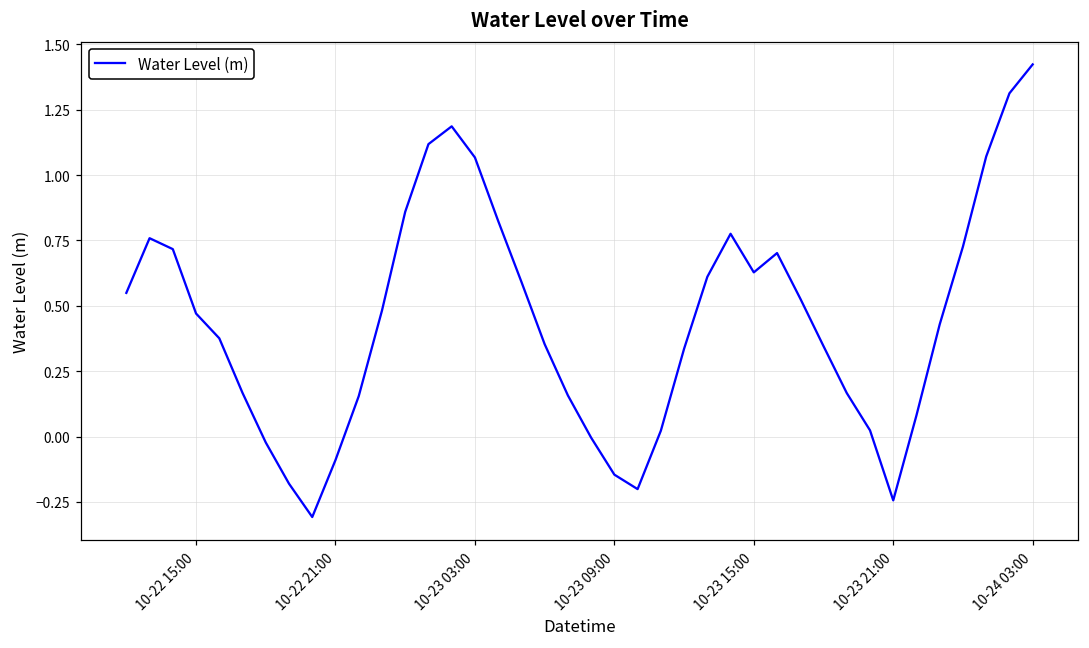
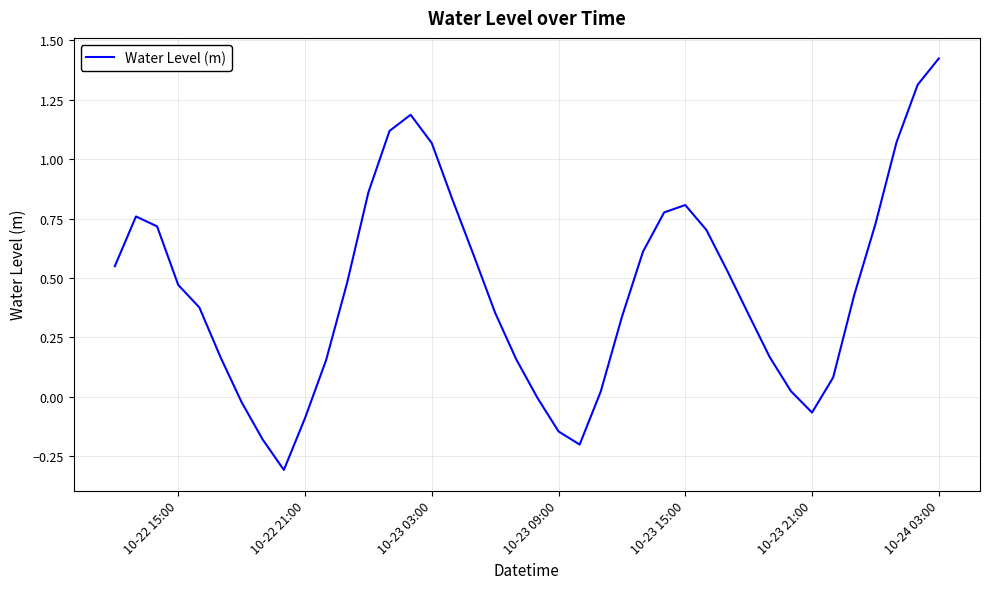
10-23 15:00: 0.63 -> 0.81
10-23 21:00: -0.24 -> -0.07
